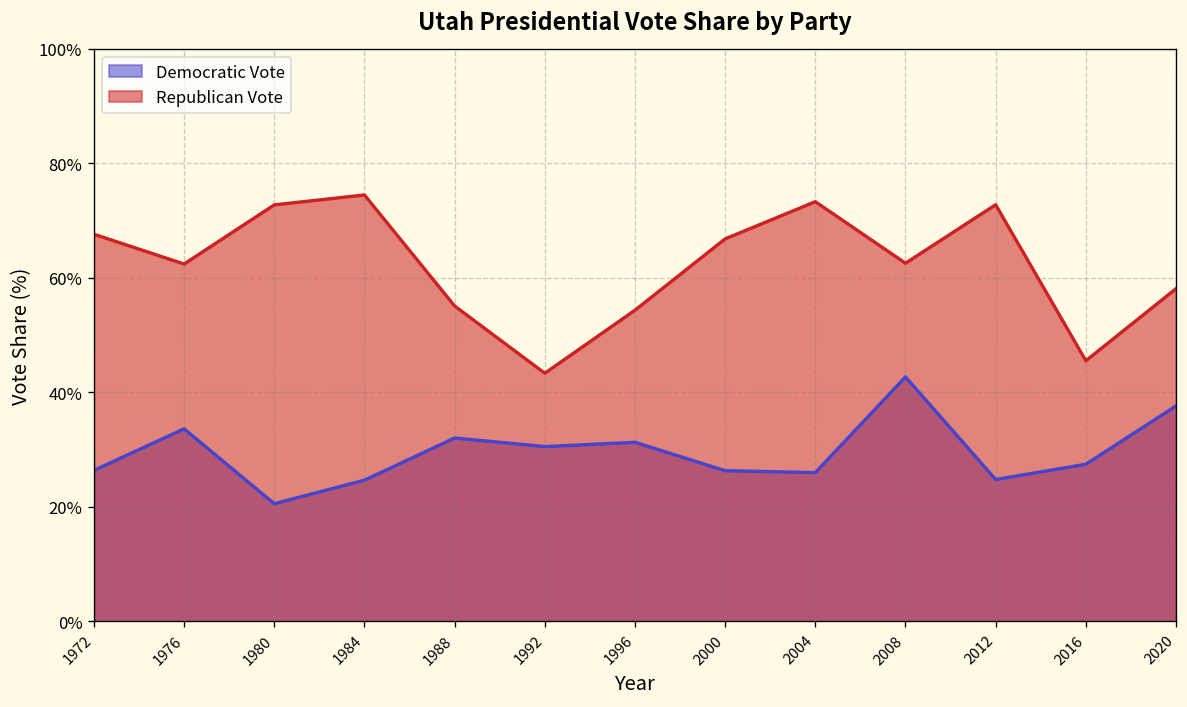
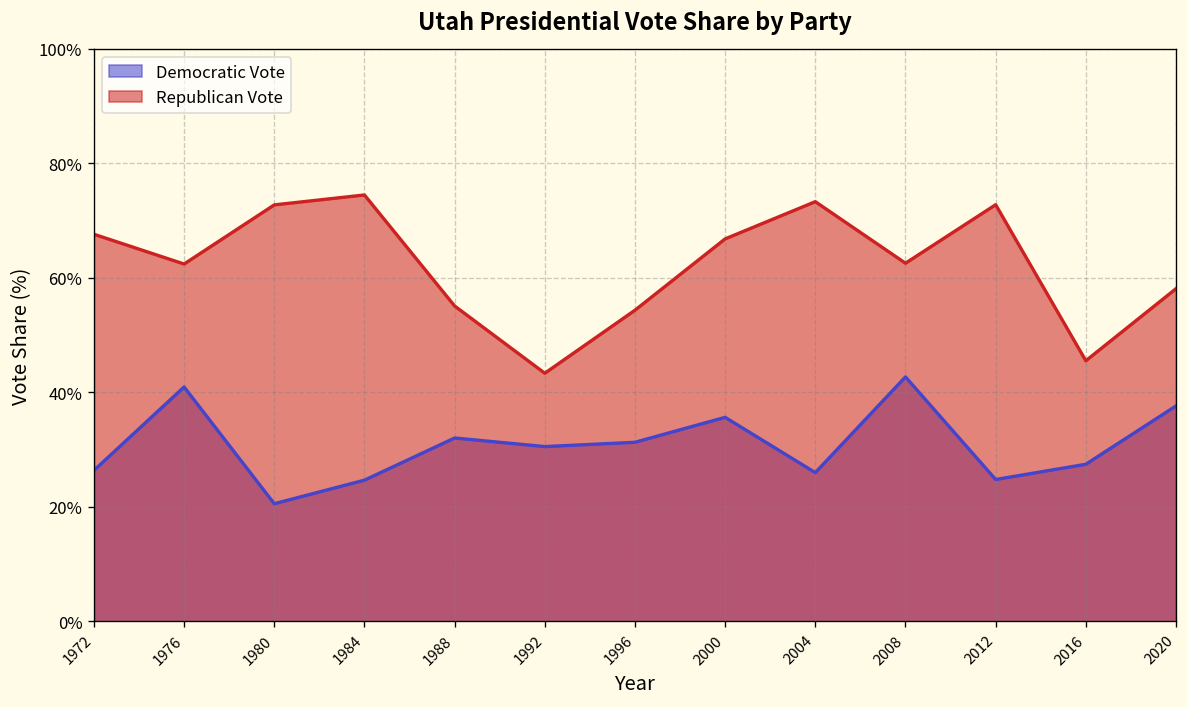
Democratic Vote, 1976: 34% -> 41%
Democratic Vote, 2000: 26% -> 36%
